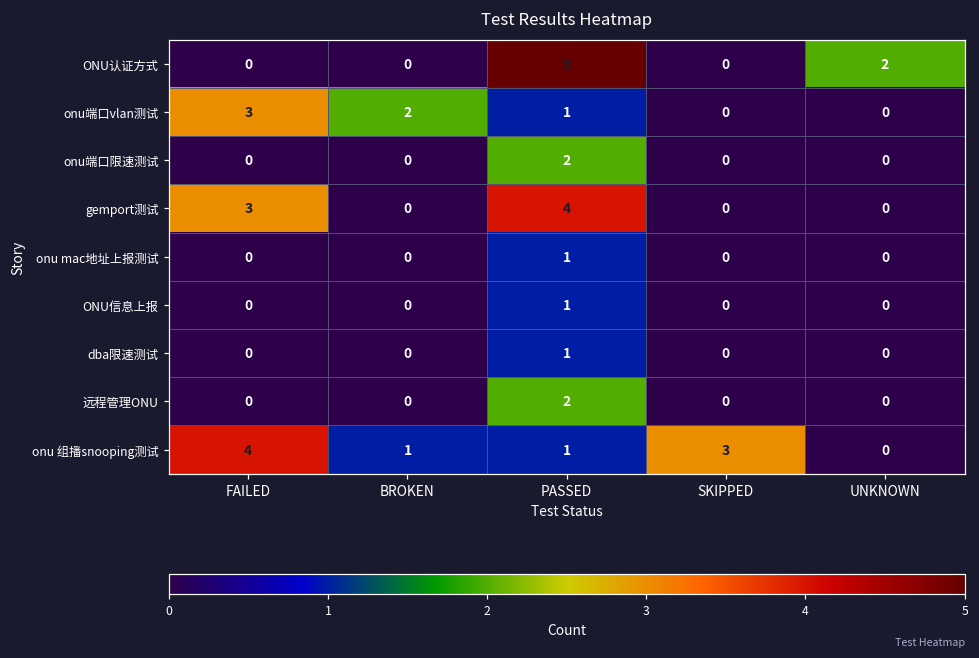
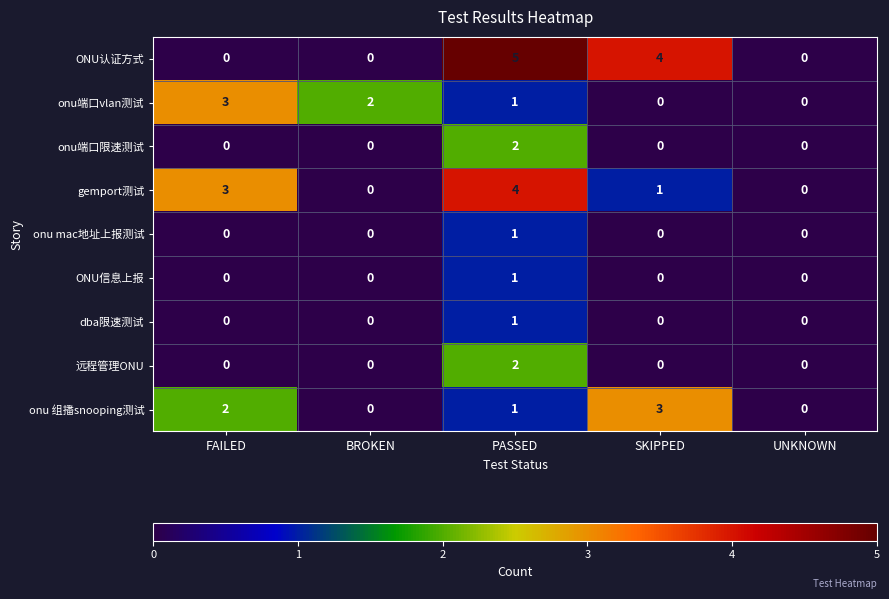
ONU认证方式, SKIPPED: 0 -> 4
ONU认证方式, UNKNOWN: 2 -> 0
gemport测试, SKIPPED: 0 -> 1
onu 组播snooping测试, FAILED: 4 -> 2
onu 组播snooping测试, BROKEN: 1 -> 0
